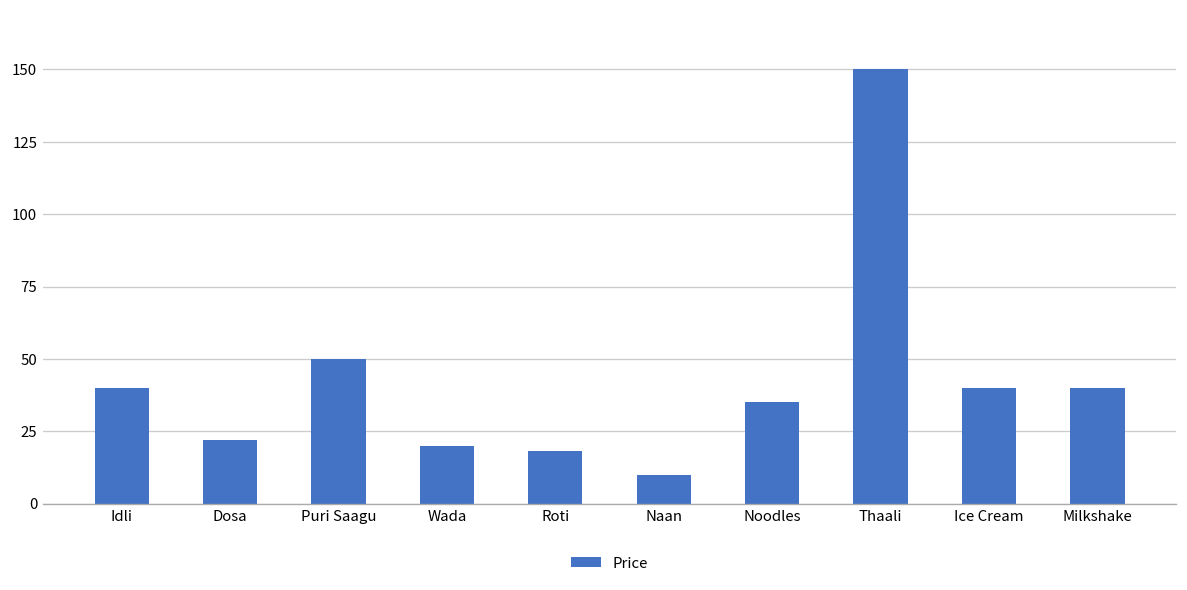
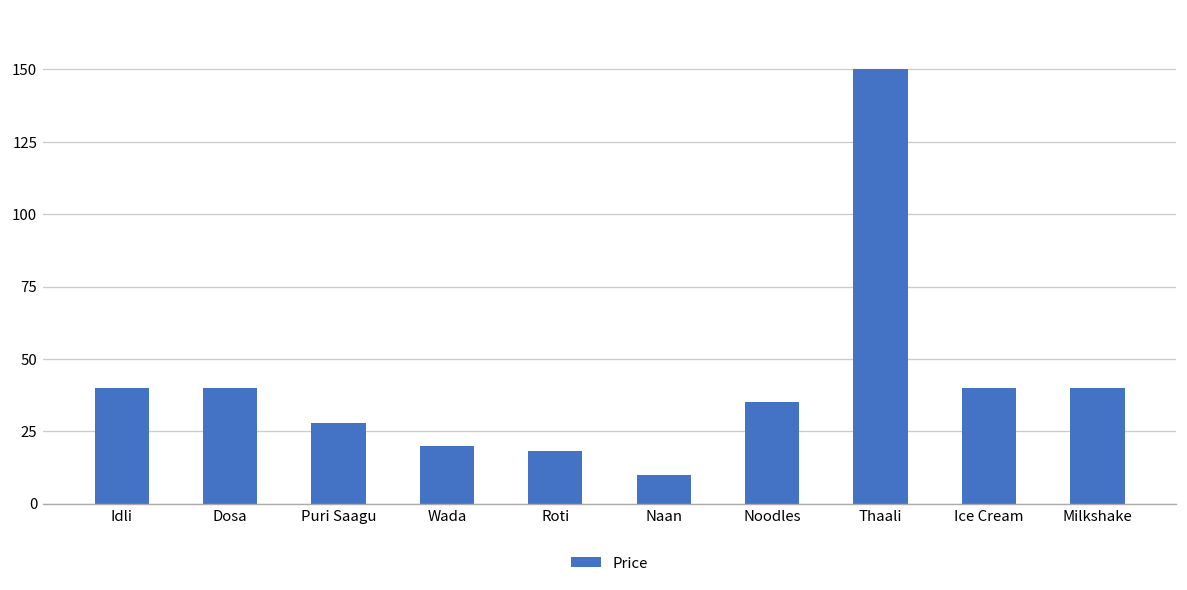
Dosa: 22 -> 40
Puri Saagu: 50 -> 28
